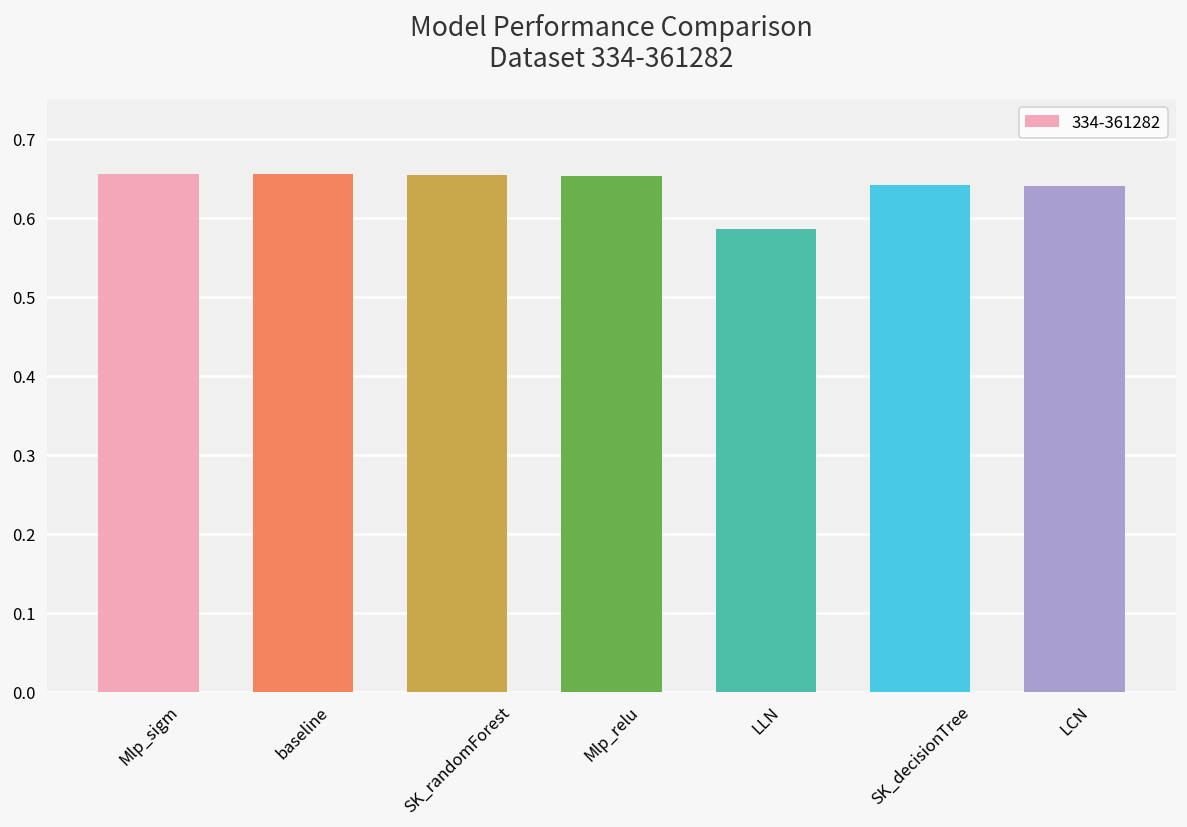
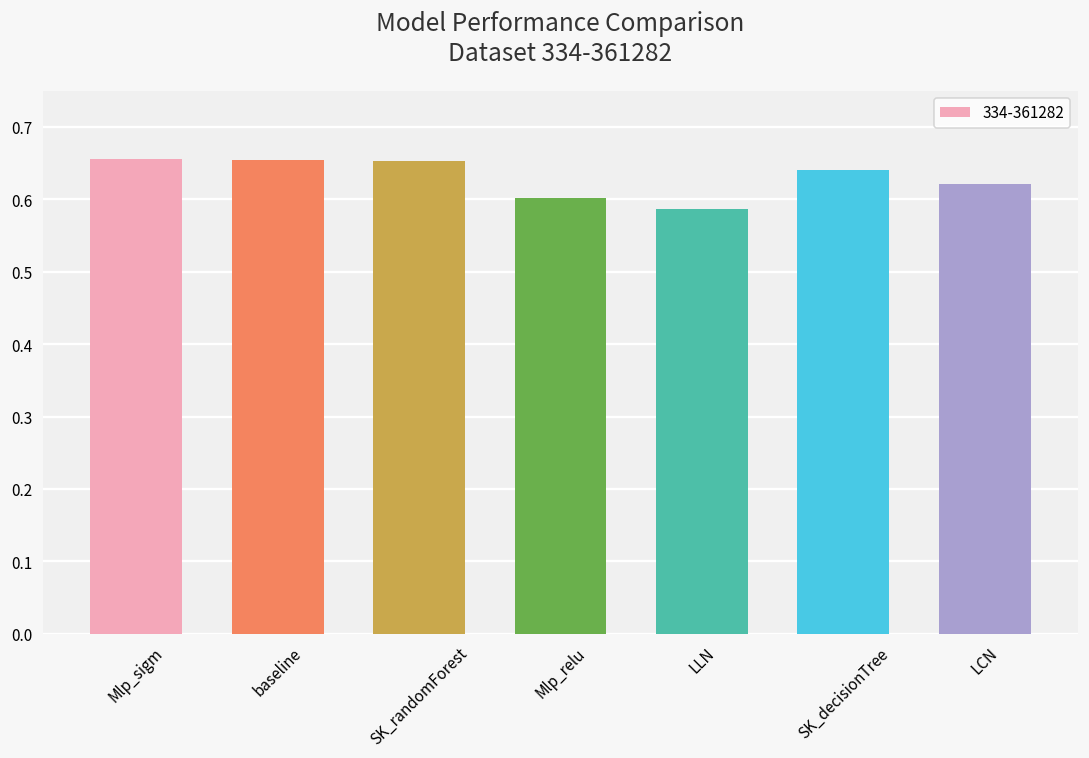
Mlp_relu: 0.65 -> 0.60
LCN: 0.64 -> 0.62
